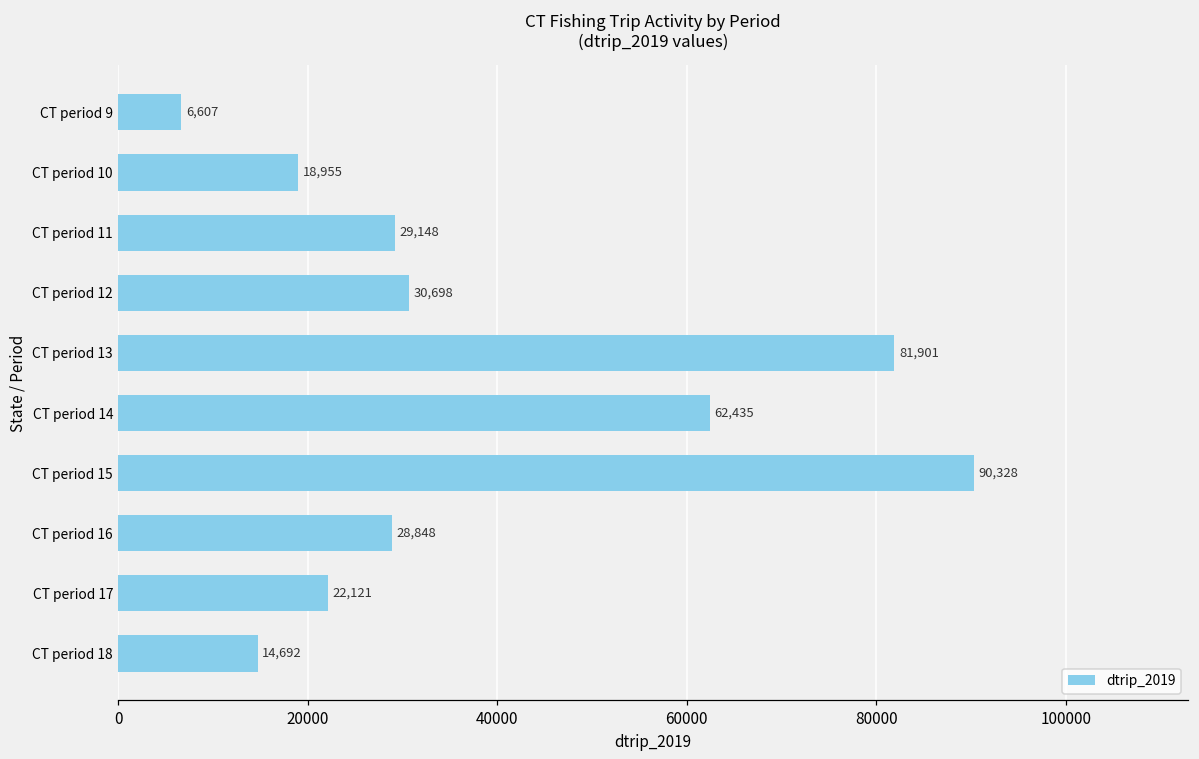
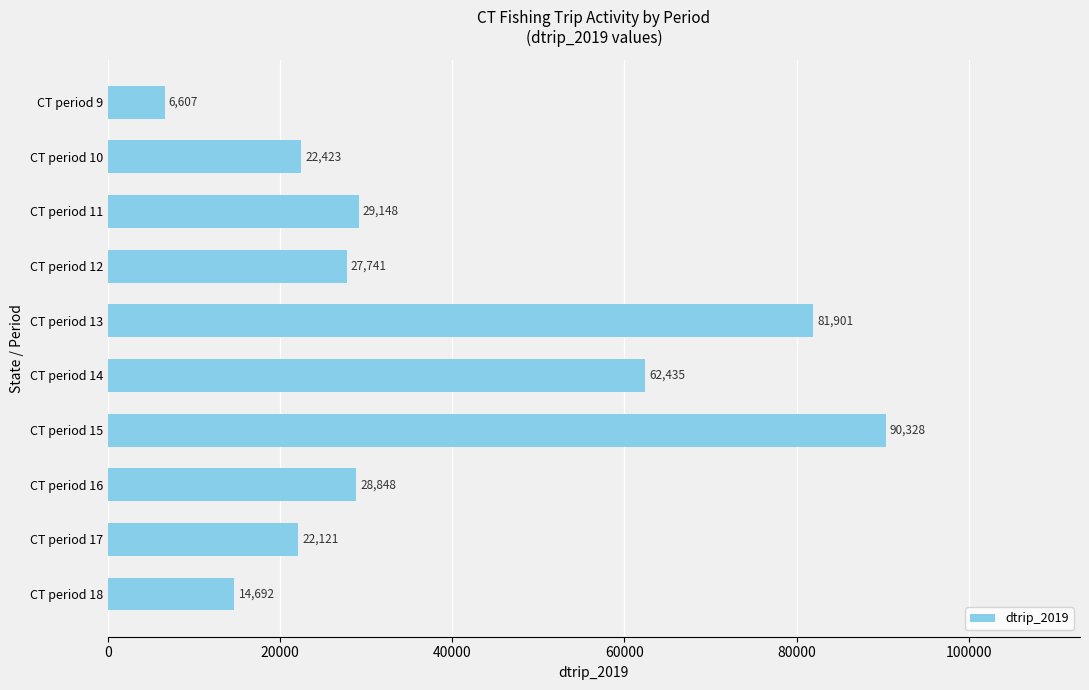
CT period 10: 18,955 -> 22,423
CT period 12: 30,698 -> 27,741
